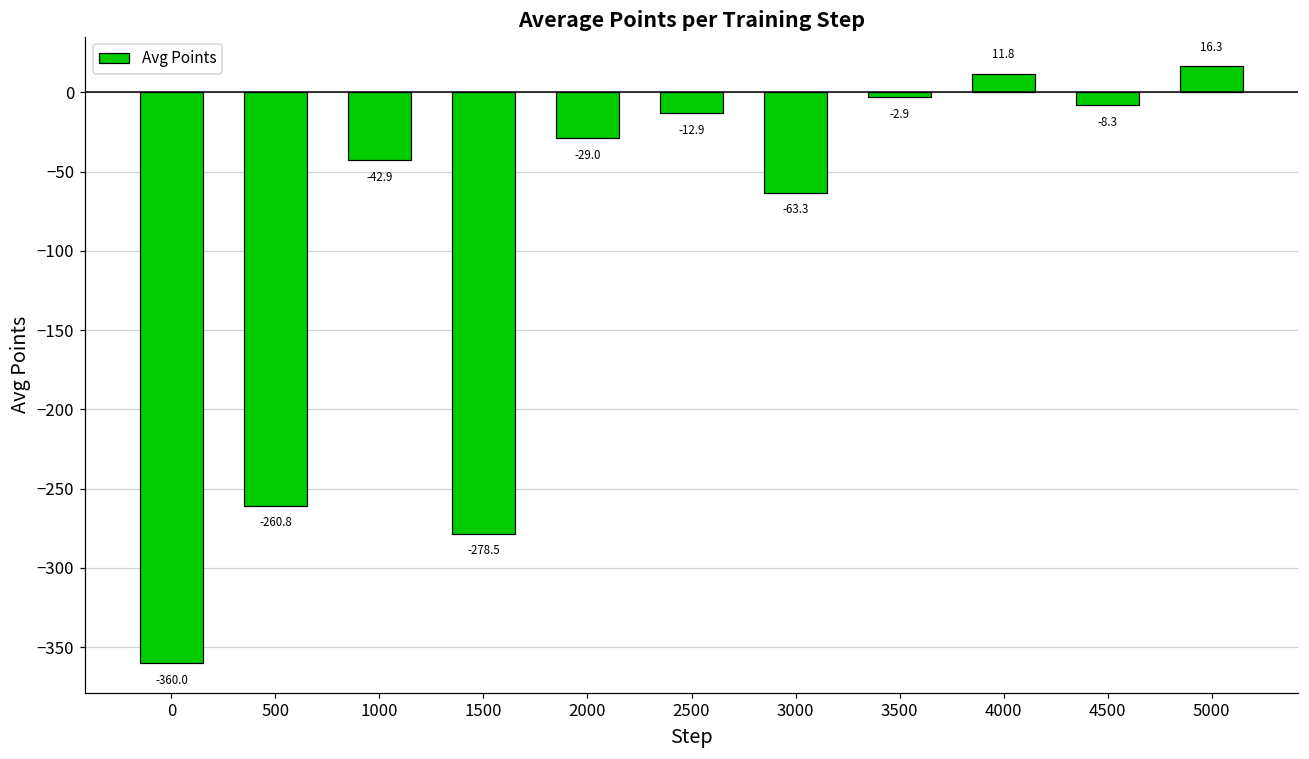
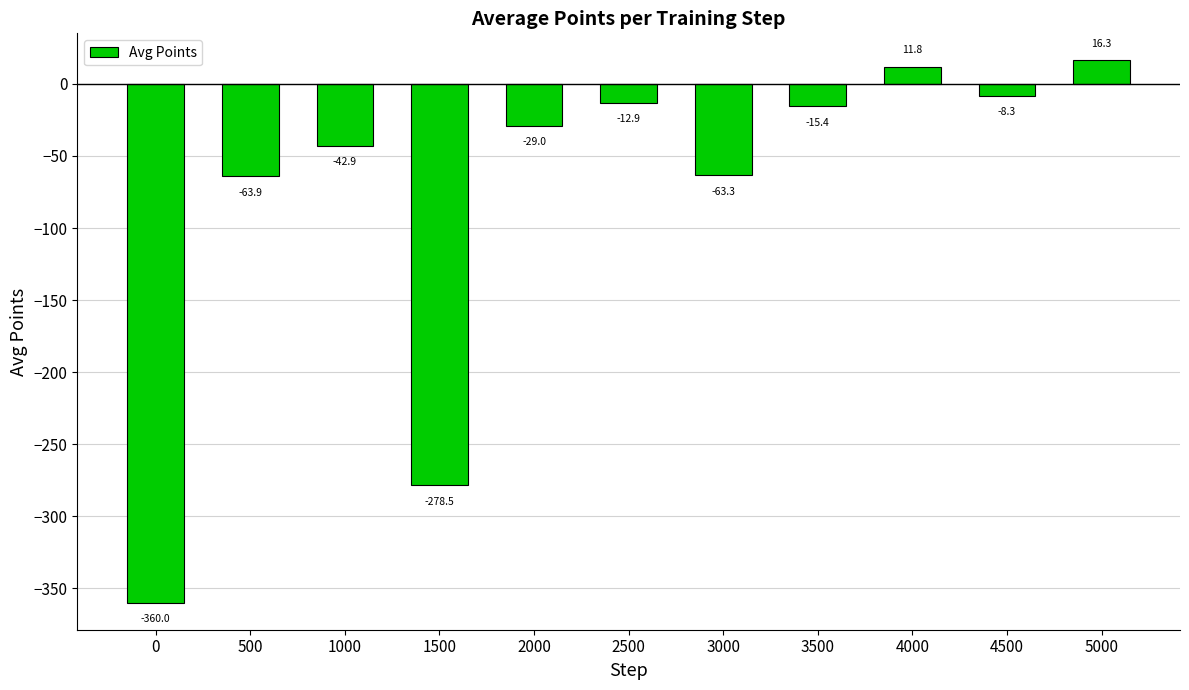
500: -260.8 -> -63.9
3500: -2.9 -> -15.4
